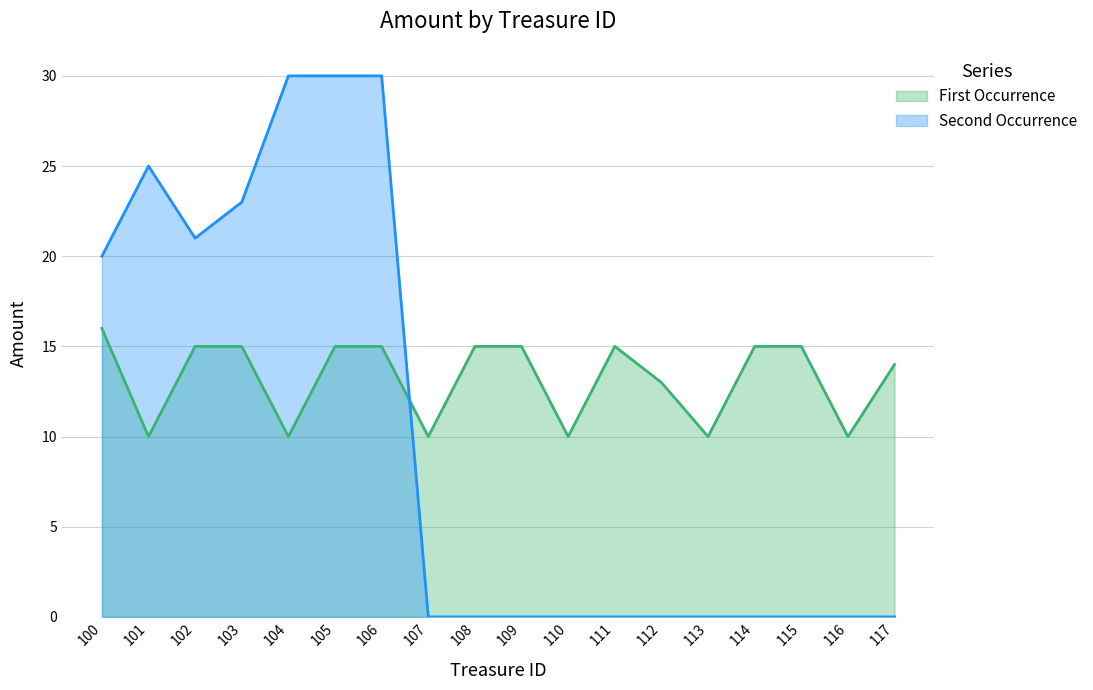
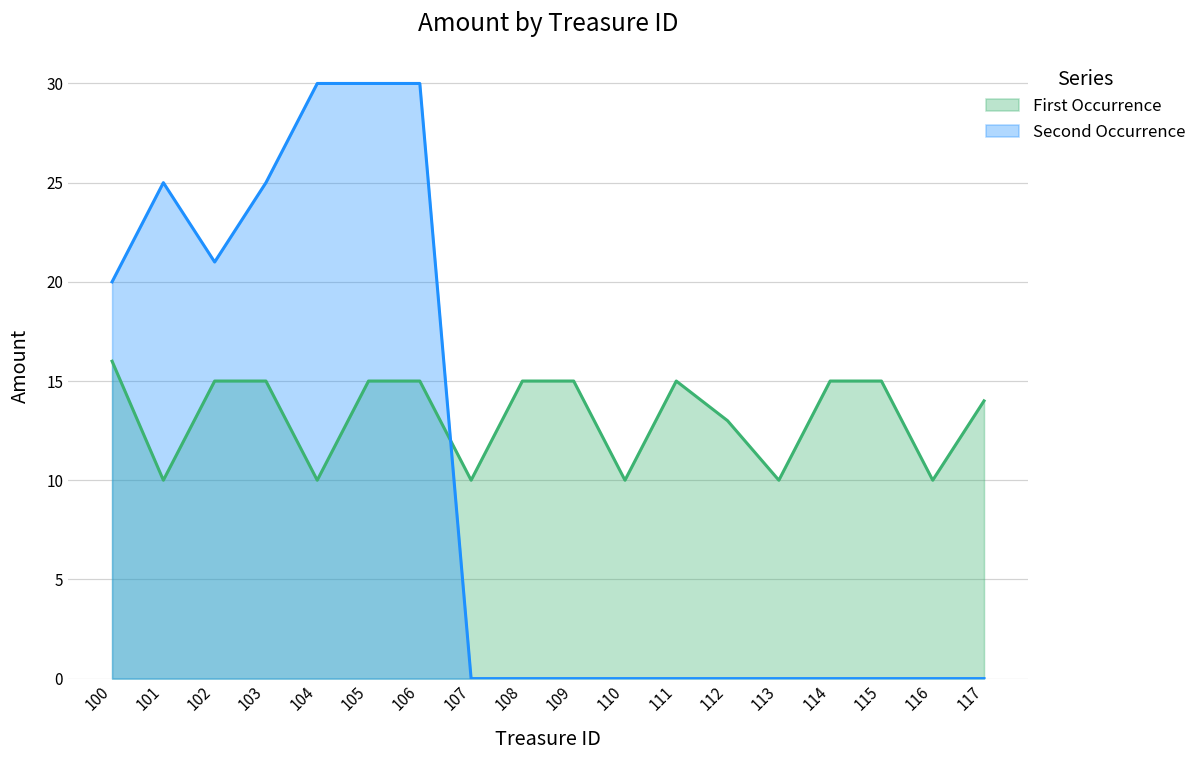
Second Occurrence, 103: 23 -> 25
